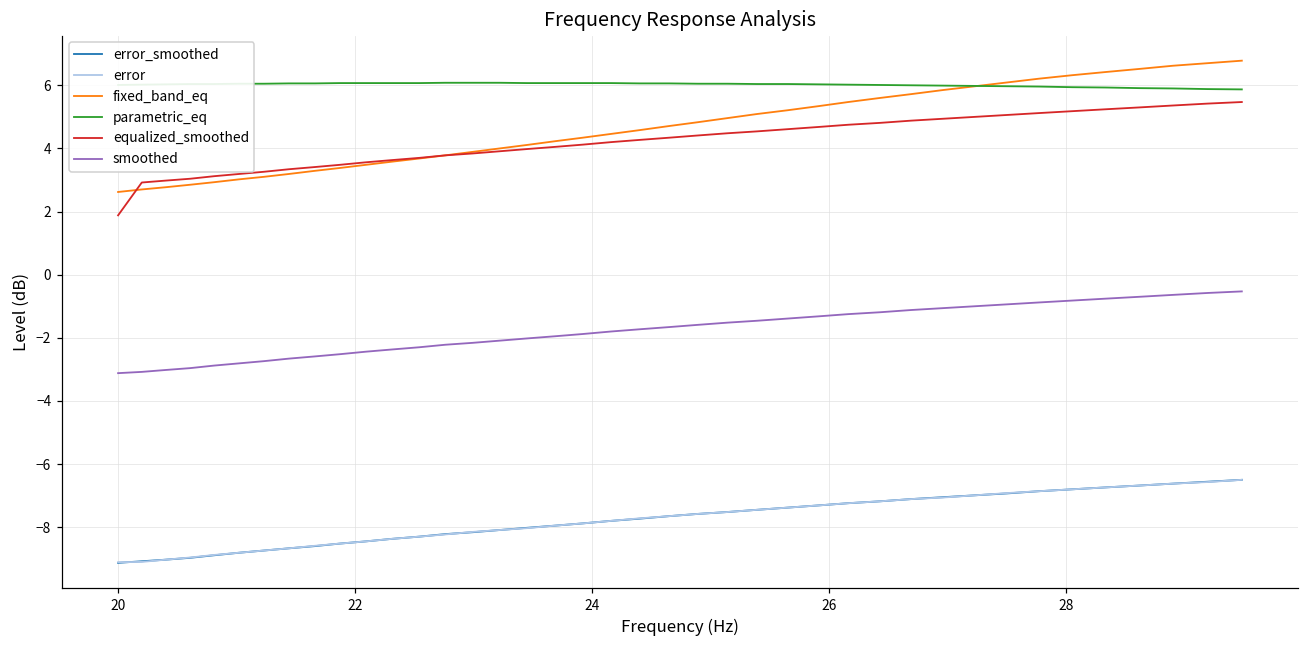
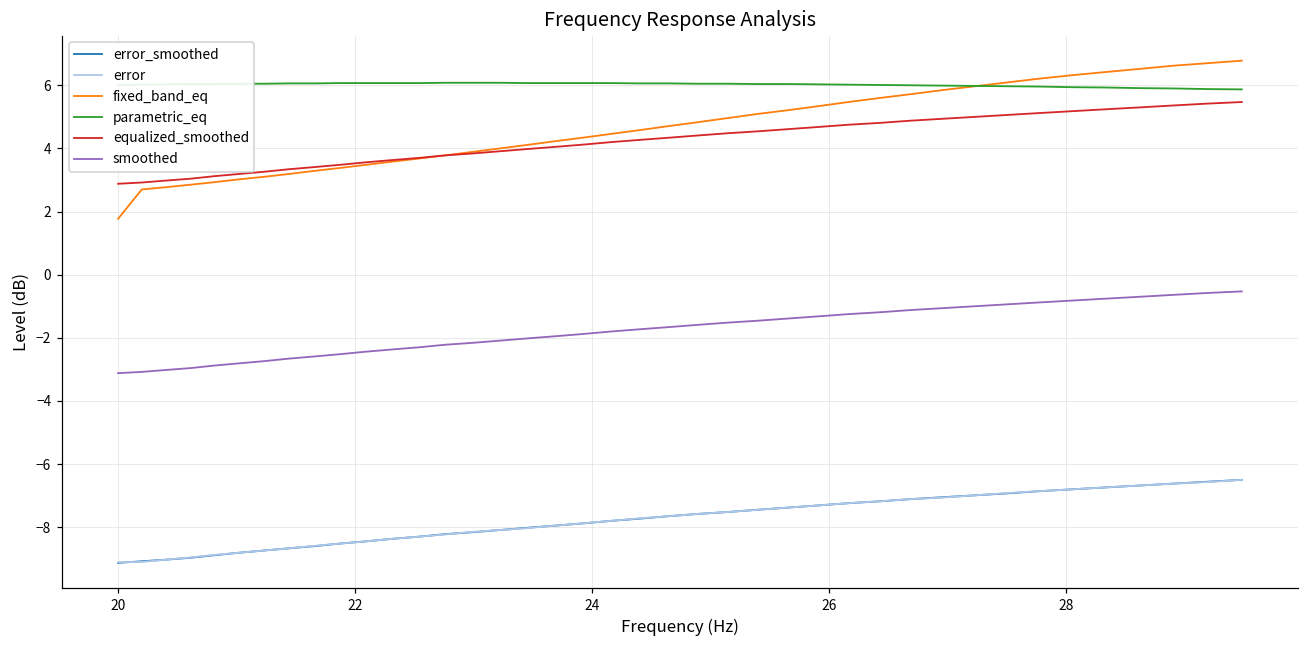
fixed_band_eq, 20: 2.6 -> 1.8
equalized_smoothed, 20: 1.9 -> 2.9
